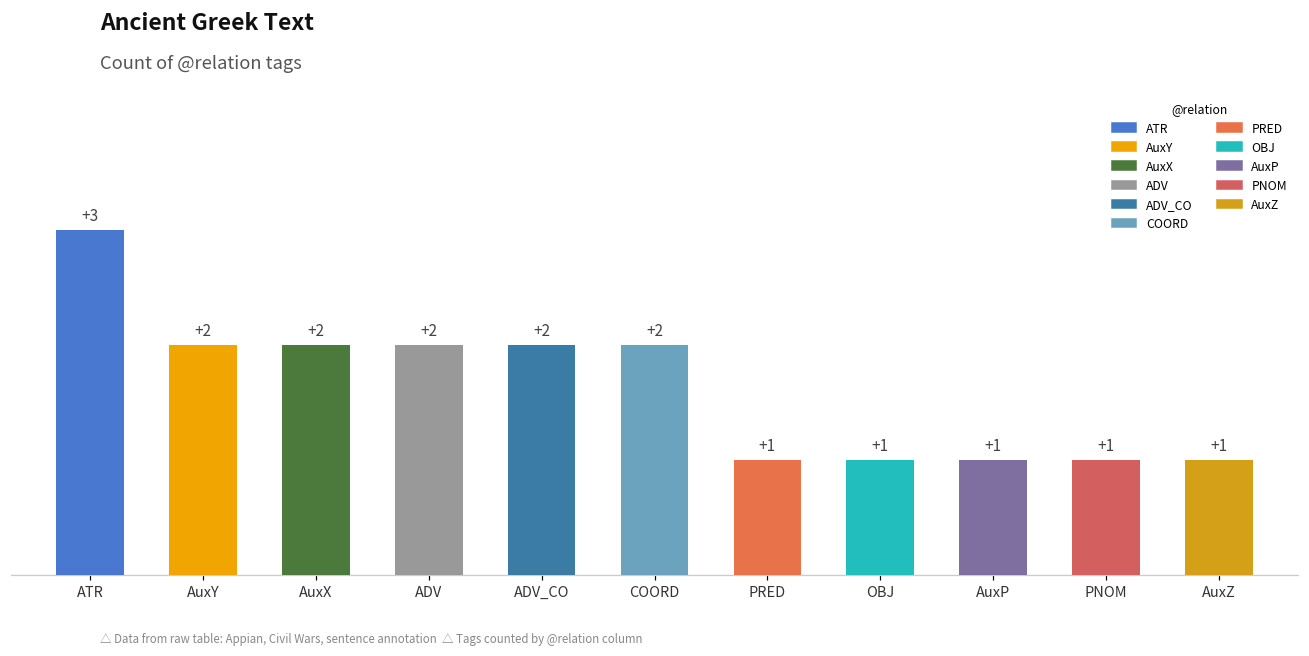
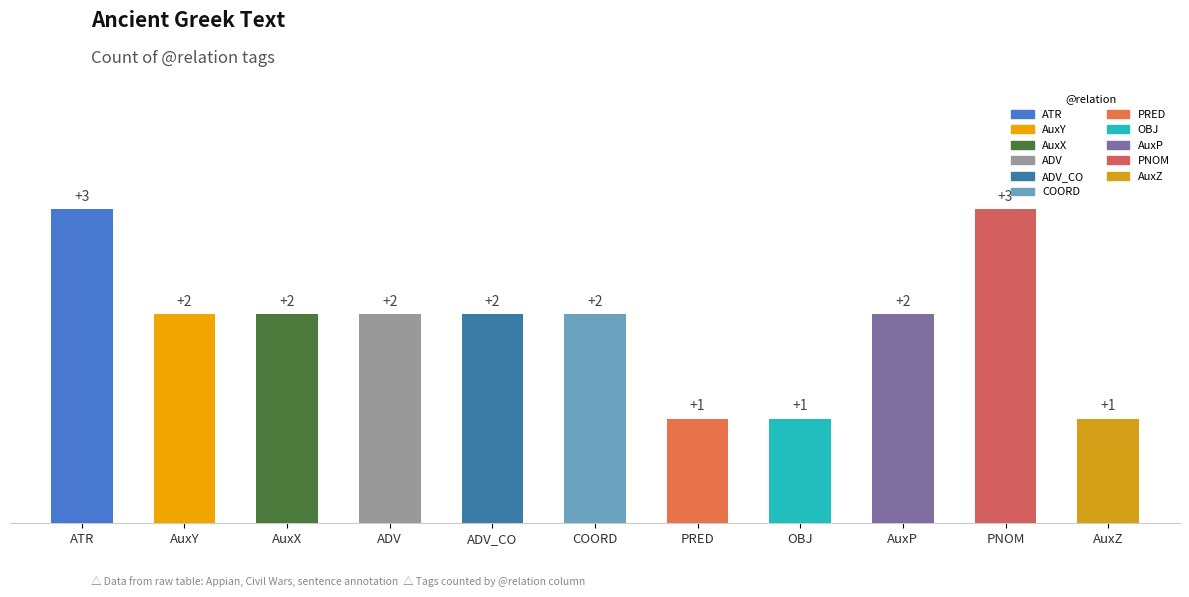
AuxP: +1 -> +2
PNOM: +1 -> +3
